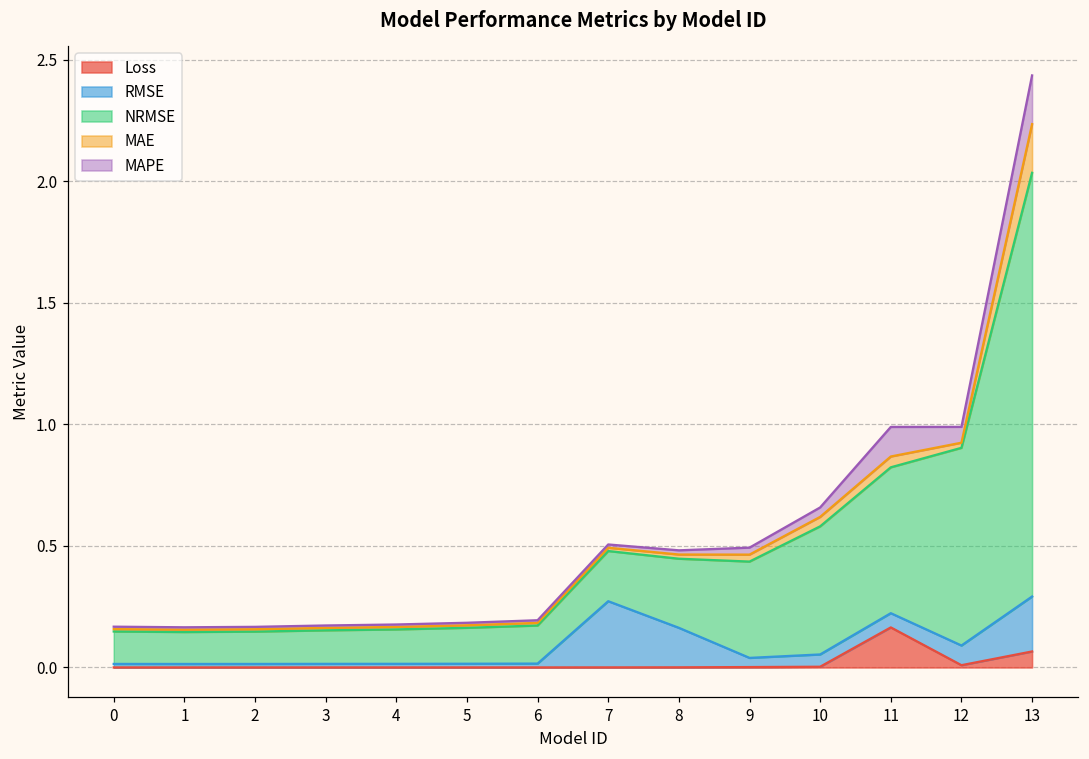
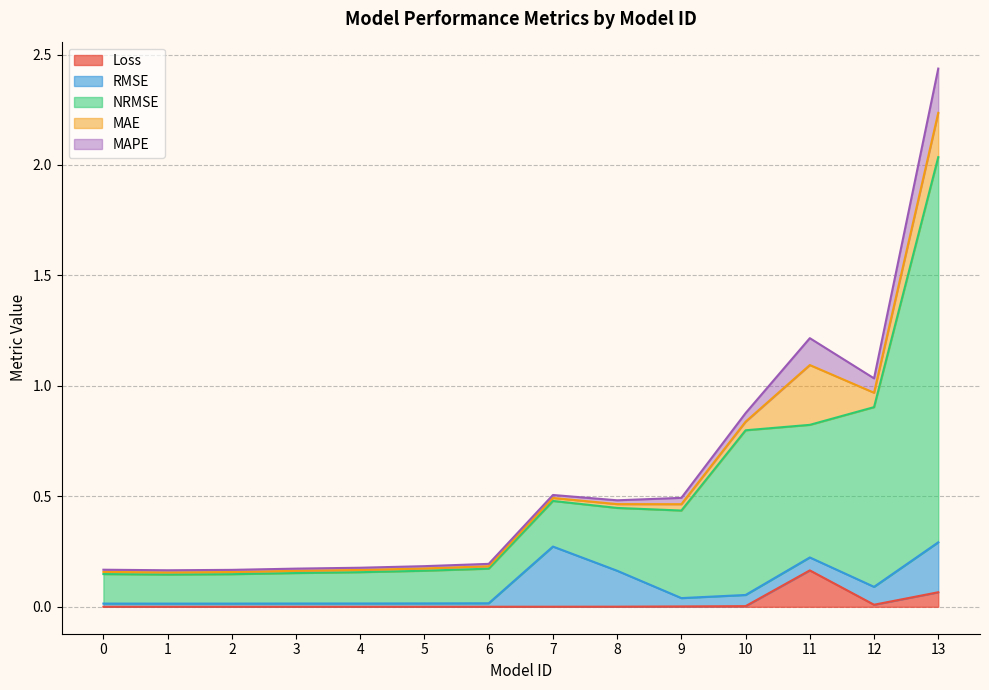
NRMSE, 10: 0.53 -> 0.75
MAE, 11: 0.04 -> 0.27
MAE, 12: 0.02 -> 0.07
